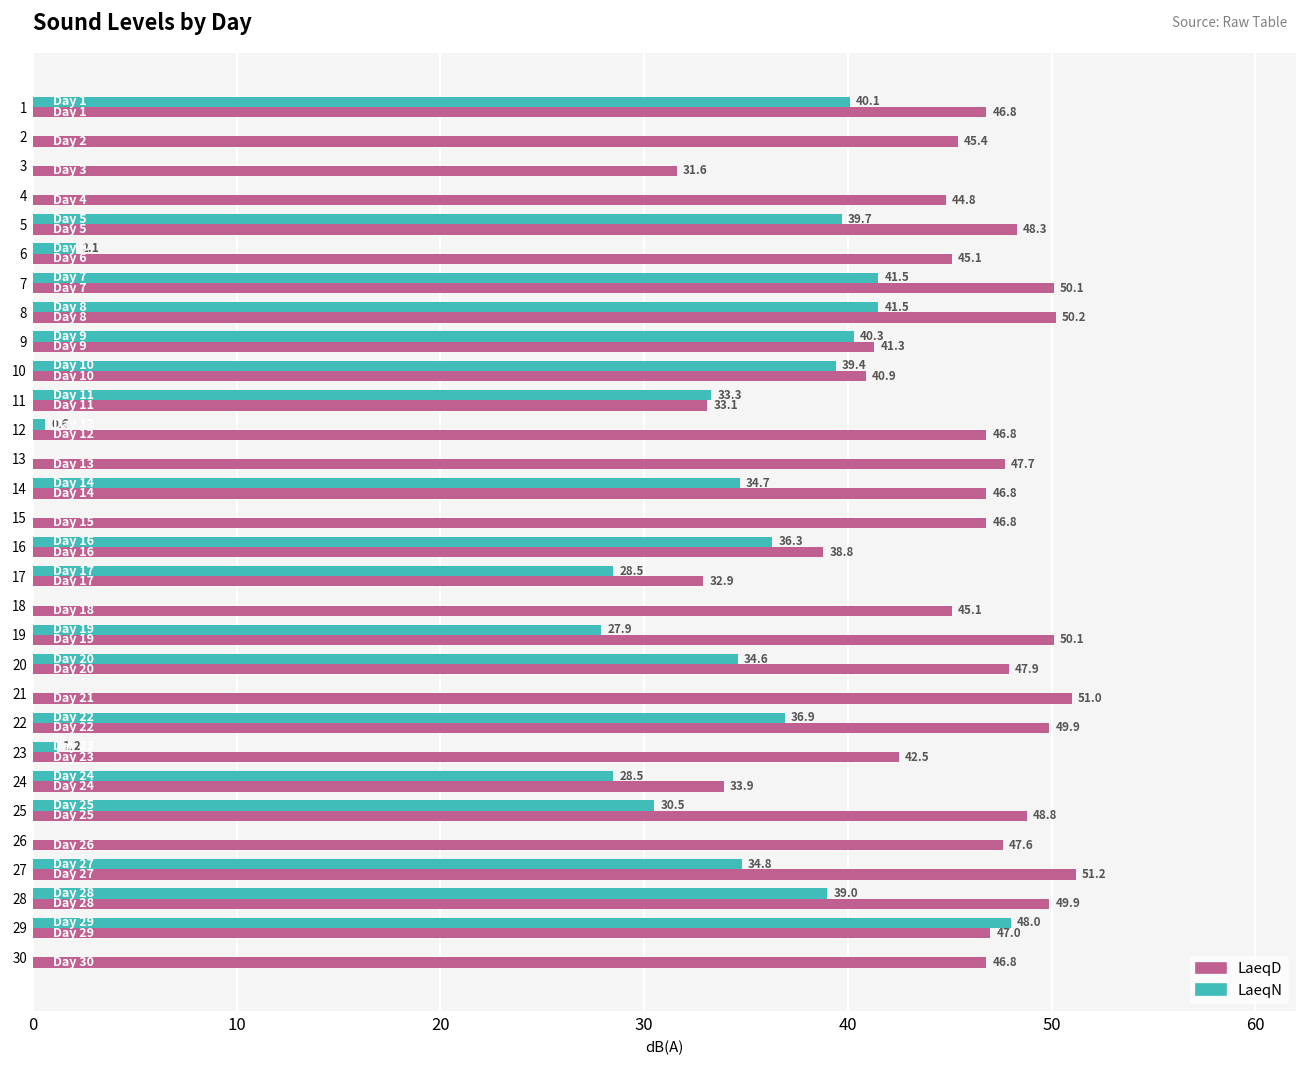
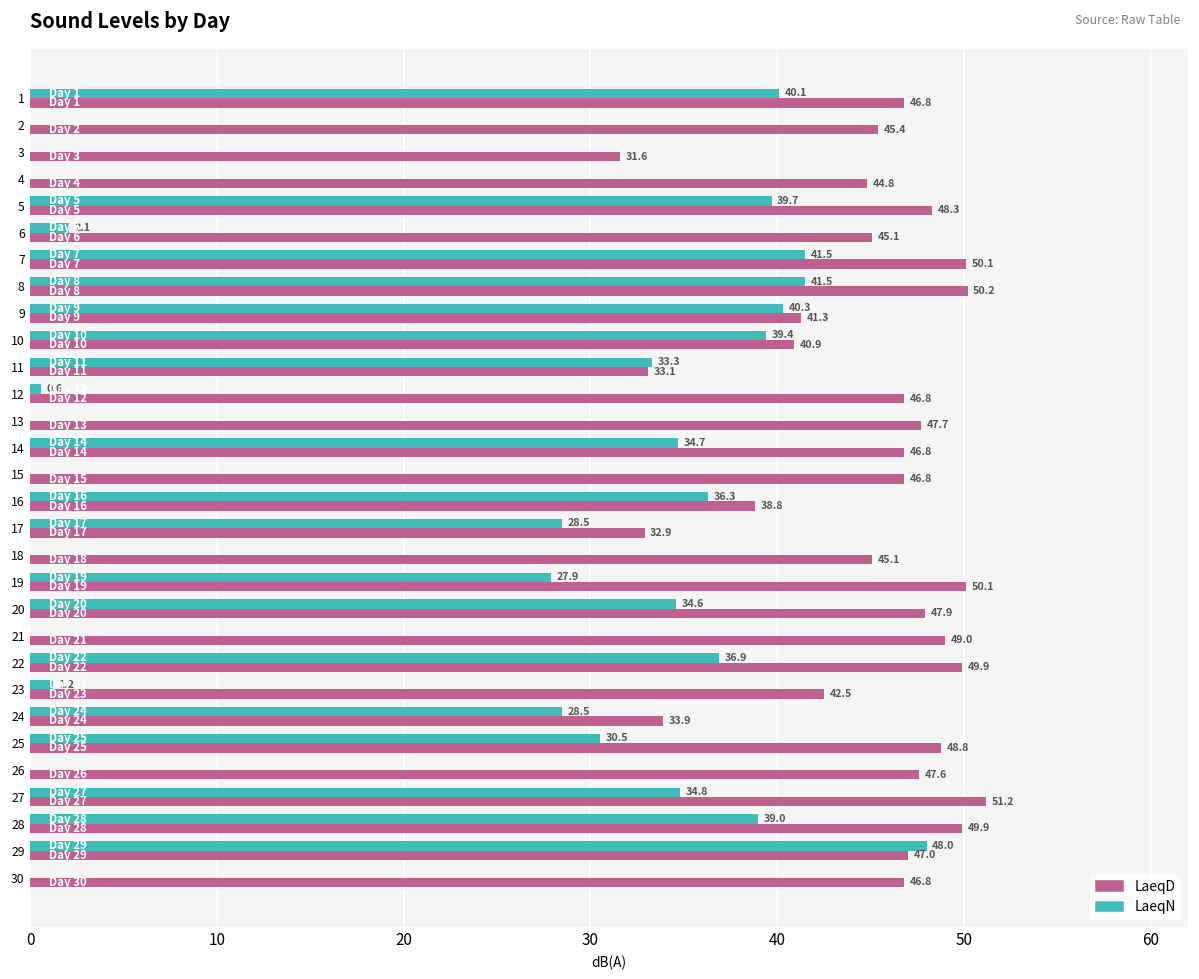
LaeqD, 21: 51.0 -> 49.0
